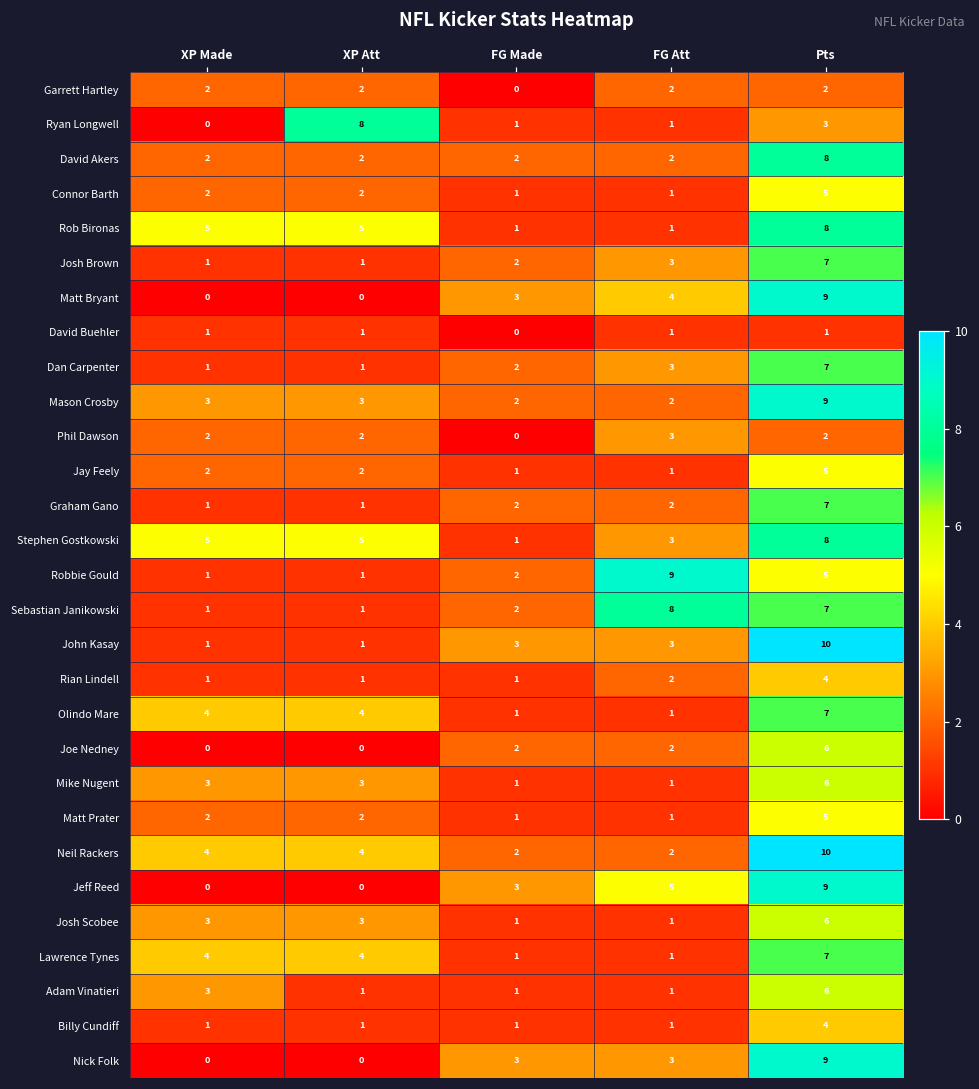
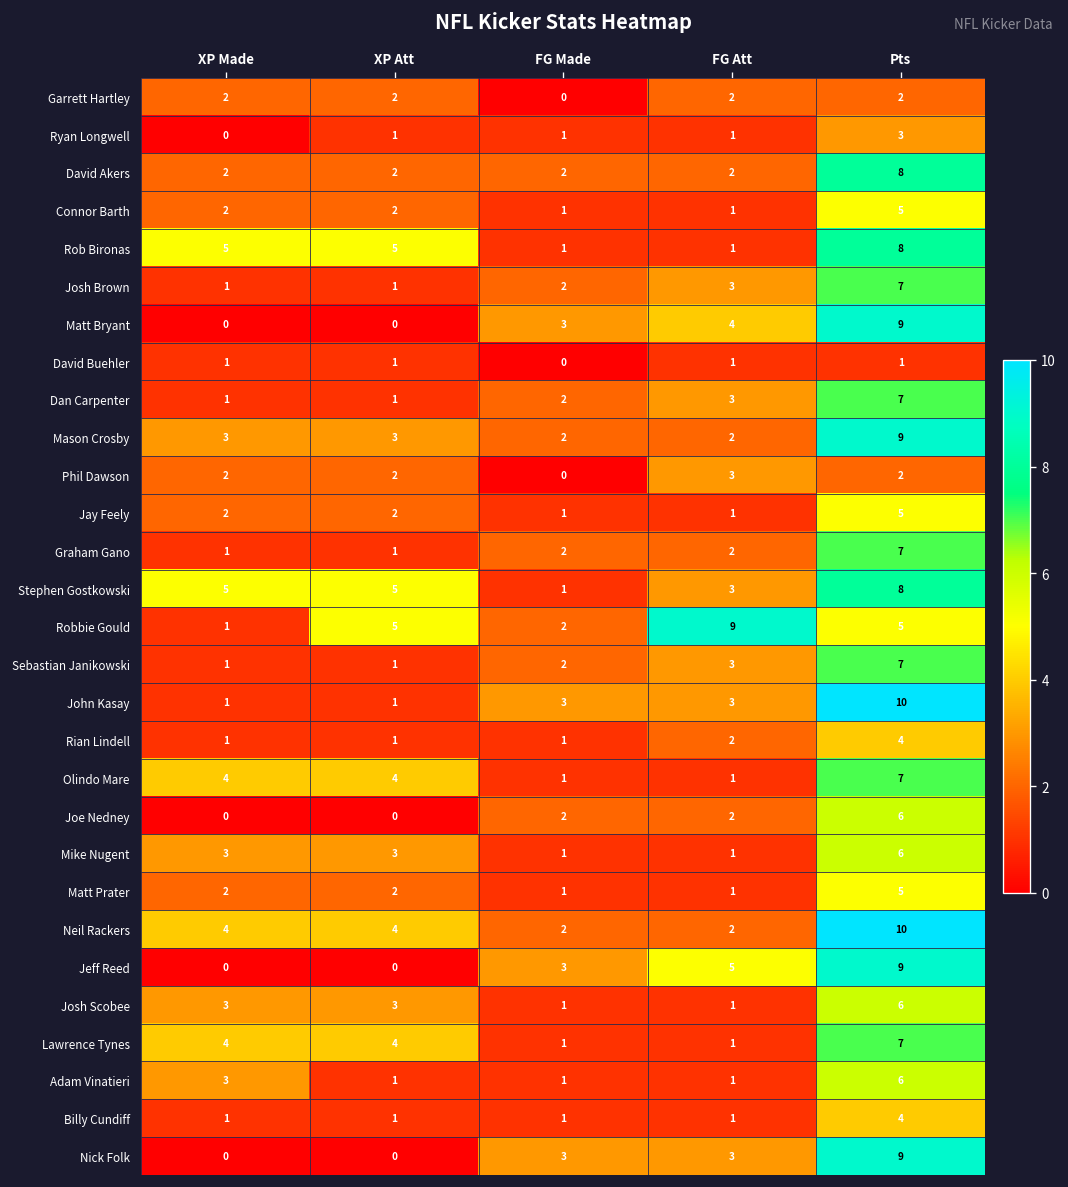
Ryan Longwell, XP Att: 8 -> 1
Robbie Gould, XP Att: 1 -> 5
Sebastian Janikowski, FG Att: 8 -> 3
